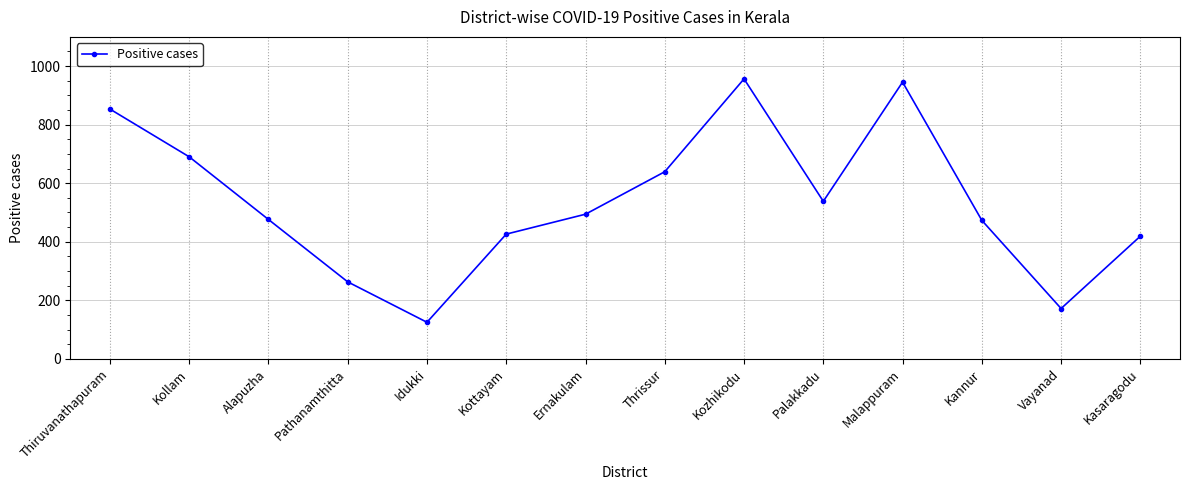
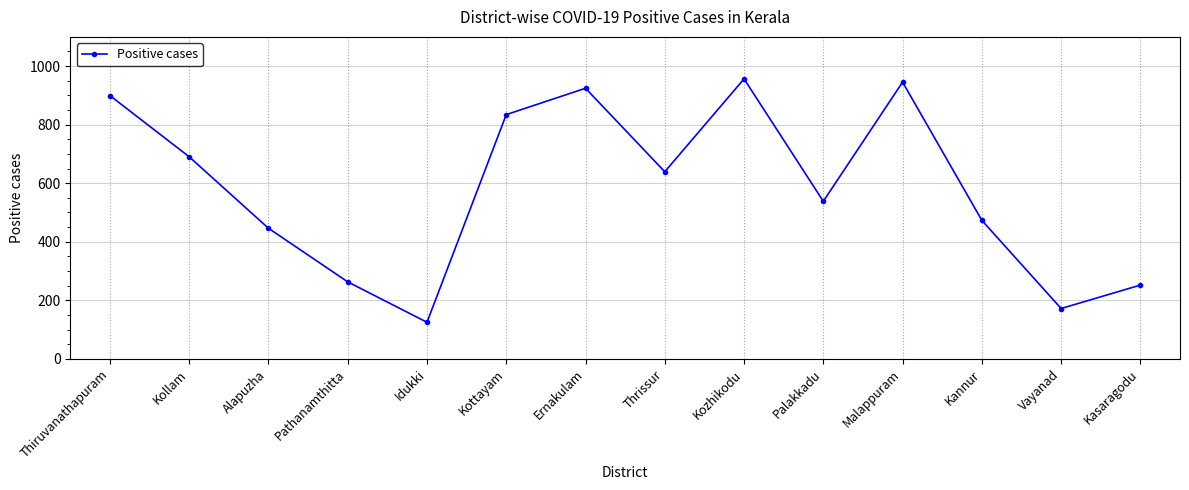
Thiruvanathapuram: 850 -> 900
Alapuzha: 480 -> 450
Kottayam: 430 -> 830
Ernakulam: 490 -> 920
Kasaragodu: 420 -> 250
